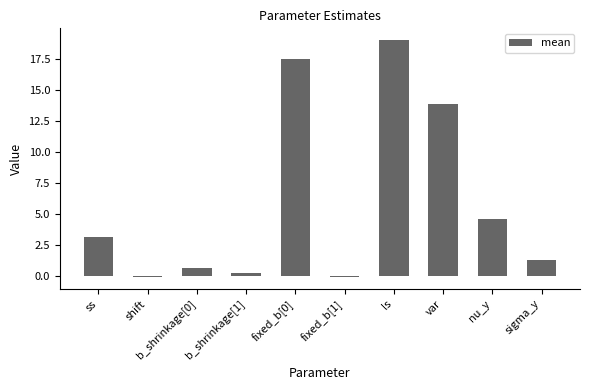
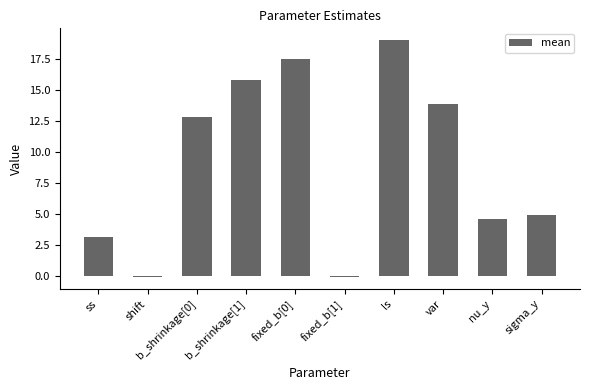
b_shrinkage[0]: 0.6 -> 12.8
b_shrinkage[1]: 0.2 -> 15.8
sigma_y: 1.3 -> 4.9
